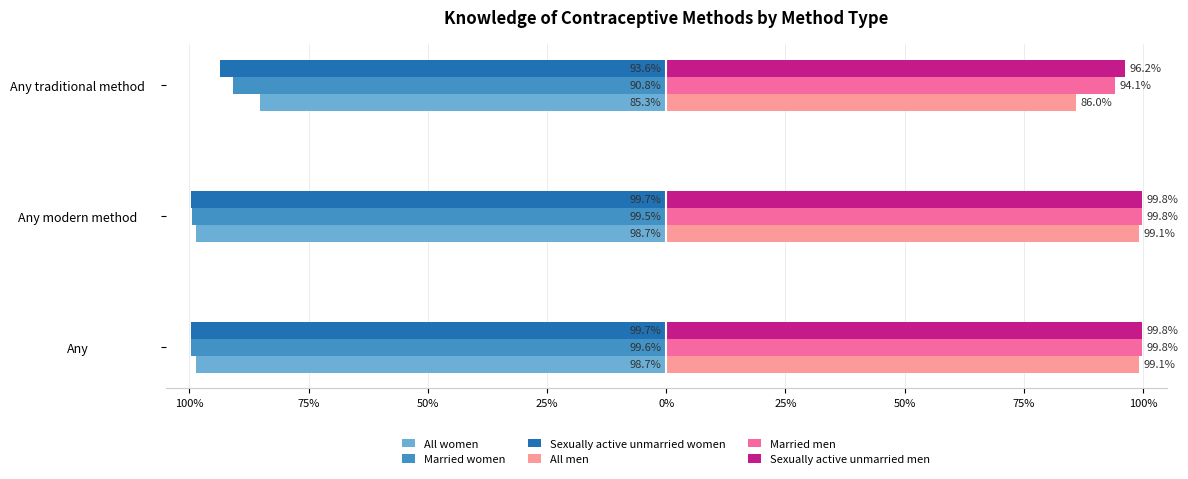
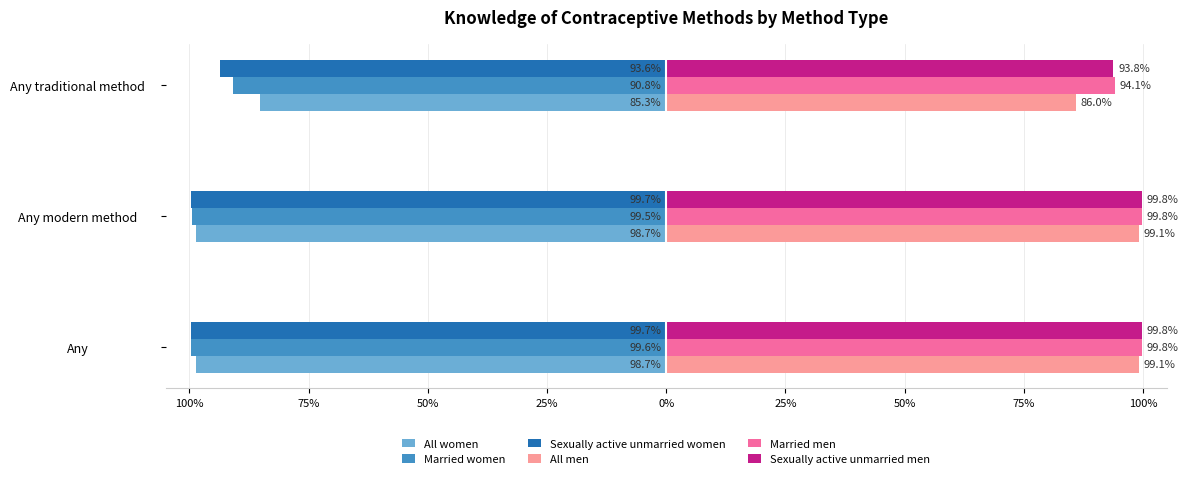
Sexually active unmarried men, Any traditional method: 96.2% -> 93.8%
